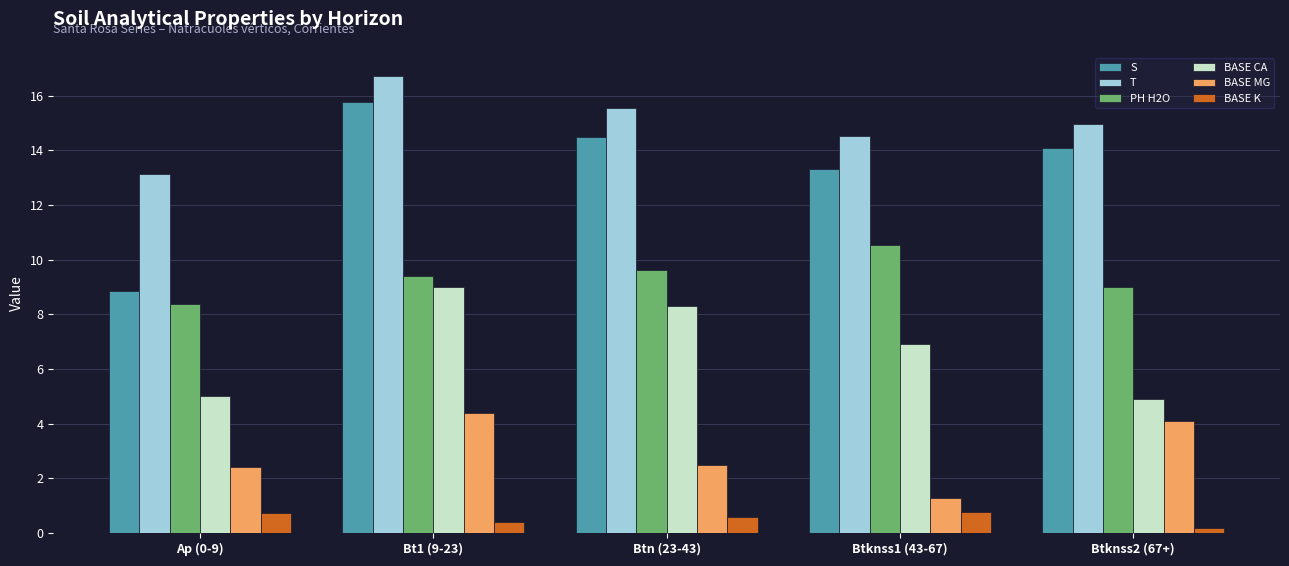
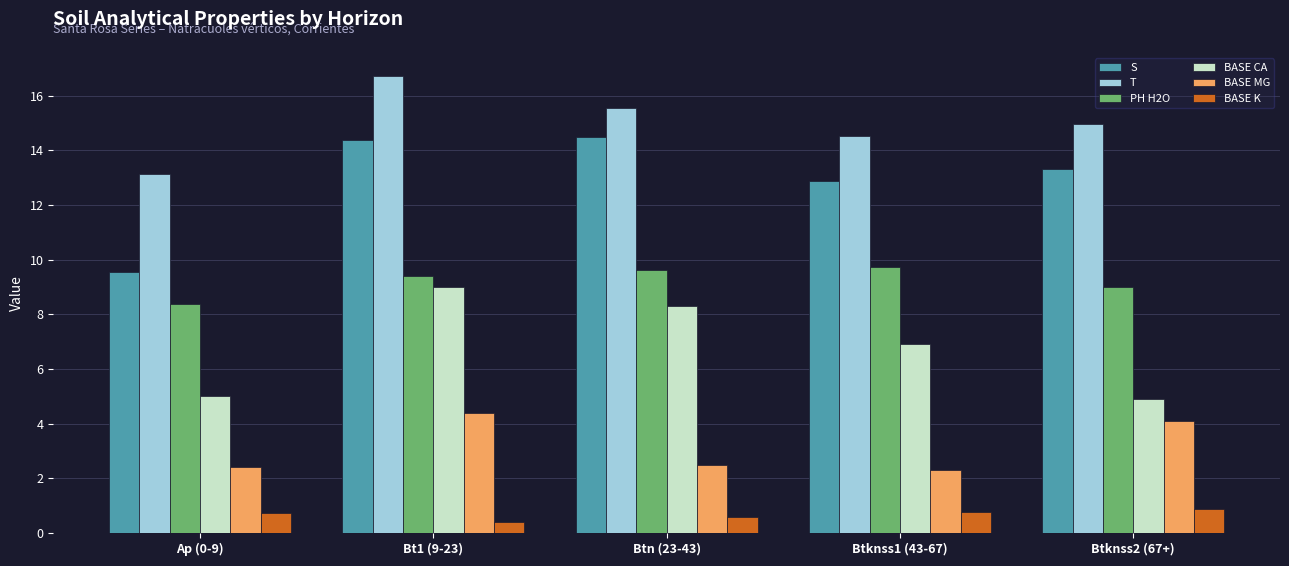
S, Ap (0-9): 8.8 -> 9.5
S, Bt1 (9-23): 15.8 -> 14.4
S, Btknss1 (43-67): 13.3 -> 12.9
PH H2O, Btknss1 (43-67): 10.5 -> 9.7
BASE MG, Btknss1 (43-67): 1.3 -> 2.3
S, Btknss2 (67+): 14.1 -> 13.3
BASE K, Btknss2 (67+): 0.2 -> 0.9
